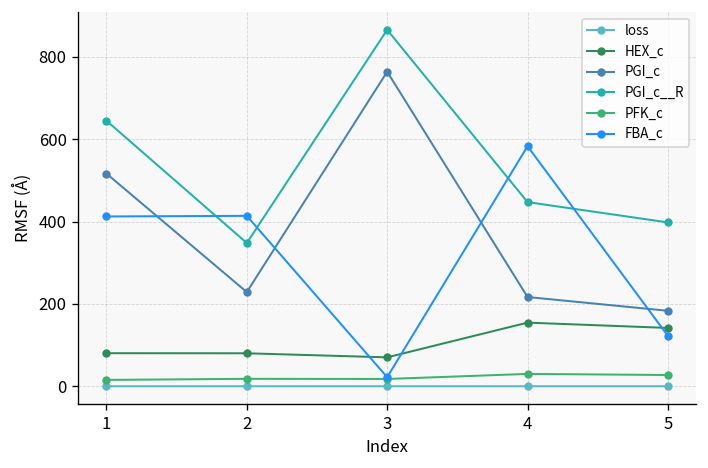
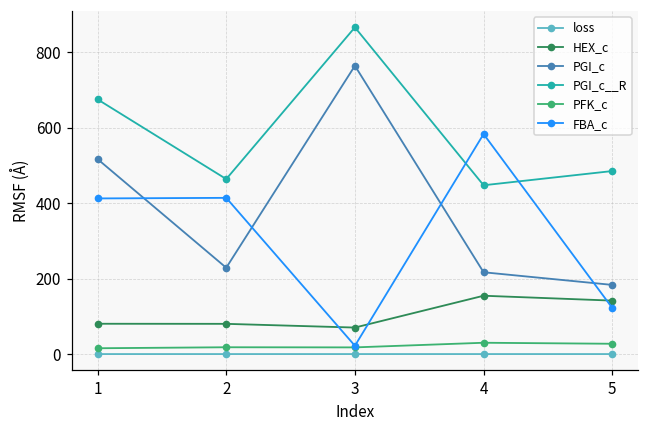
PGI_c__R, 1: 650 -> 680
PGI_c__R, 2: 350 -> 460
PGI_c__R, 5: 400 -> 490
